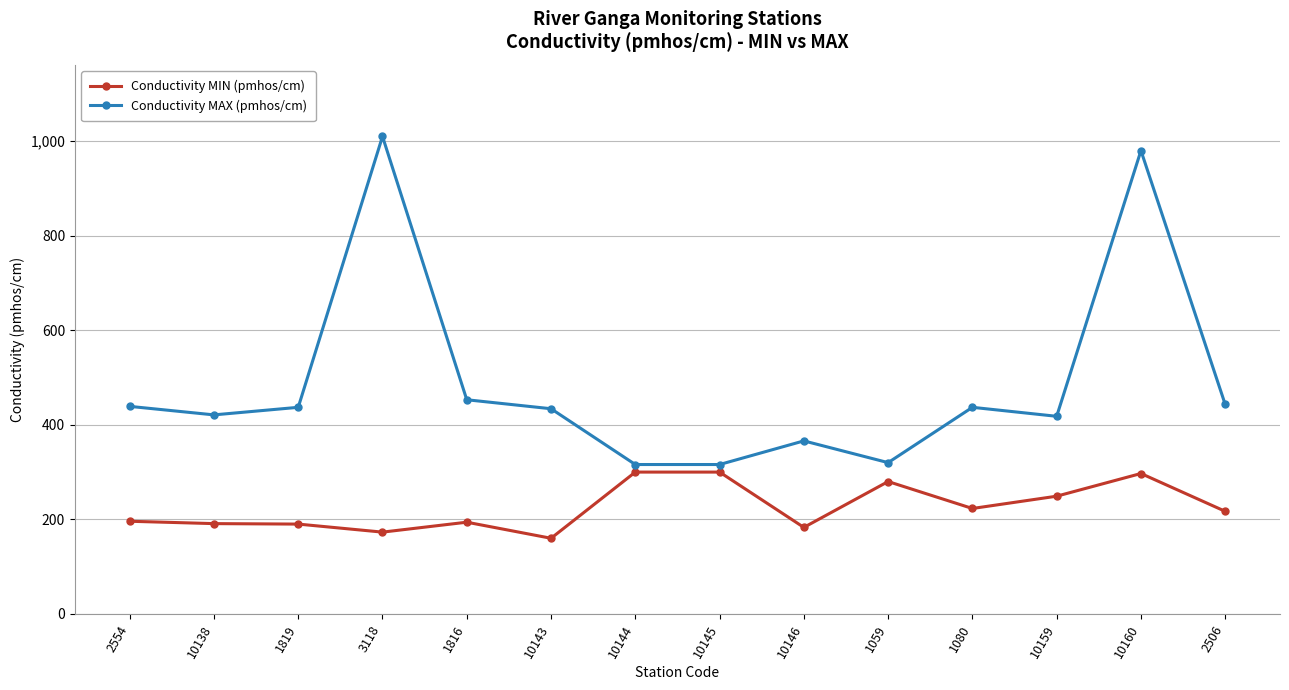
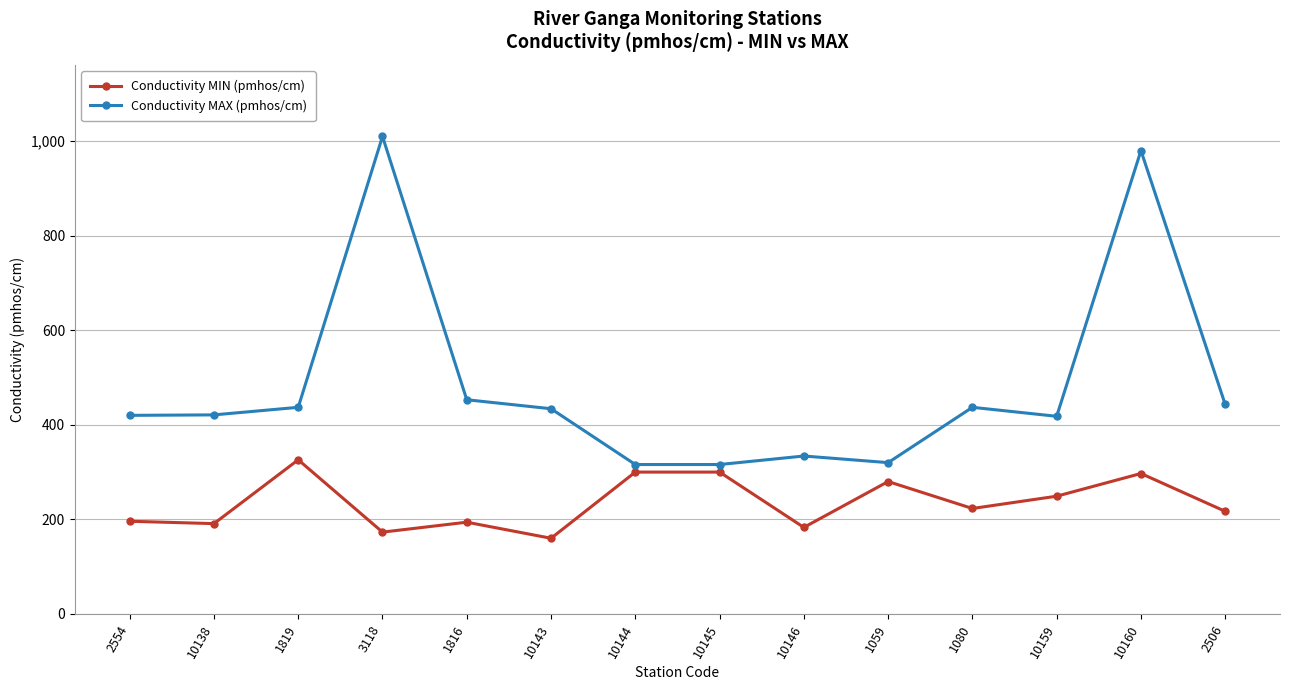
Conductivity MAX (pmhos/cm), 2554: 440 -> 420
Conductivity MIN (pmhos/cm), 1819: 190 -> 330
Conductivity MAX (pmhos/cm), 10146: 370 -> 330
